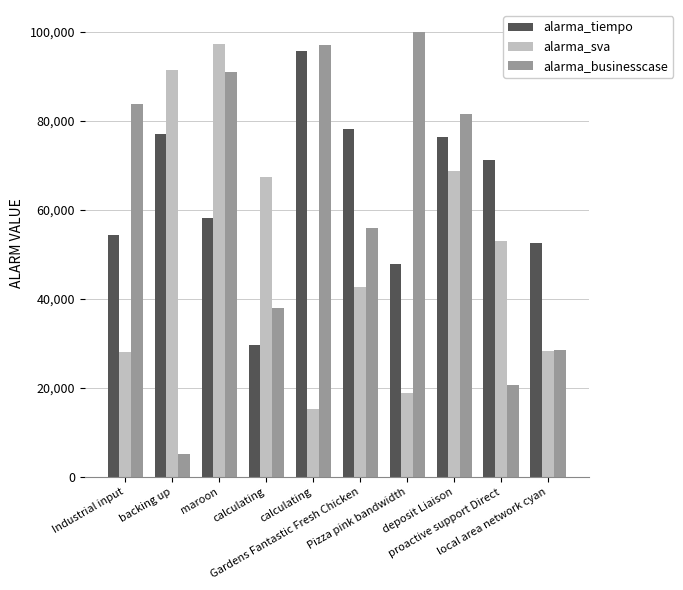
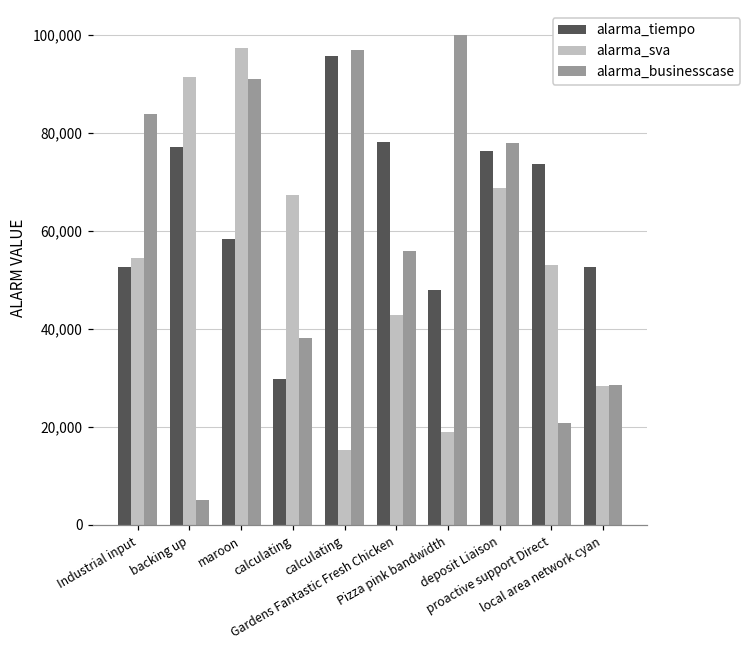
alarma_tiempo, Industrial input: 54,000 -> 53,000
alarma_sva, Industrial input: 28,000 -> 54,000
alarma_businesscase, deposit Liaison: 82,000 -> 78,000
alarma_tiempo, proactive support Direct: 71,000 -> 74,000
